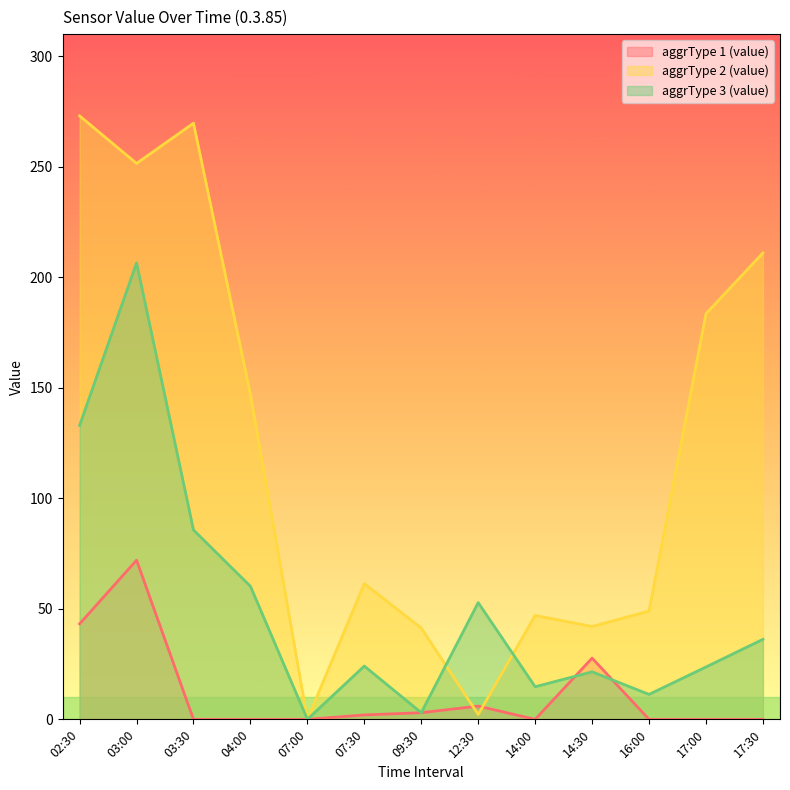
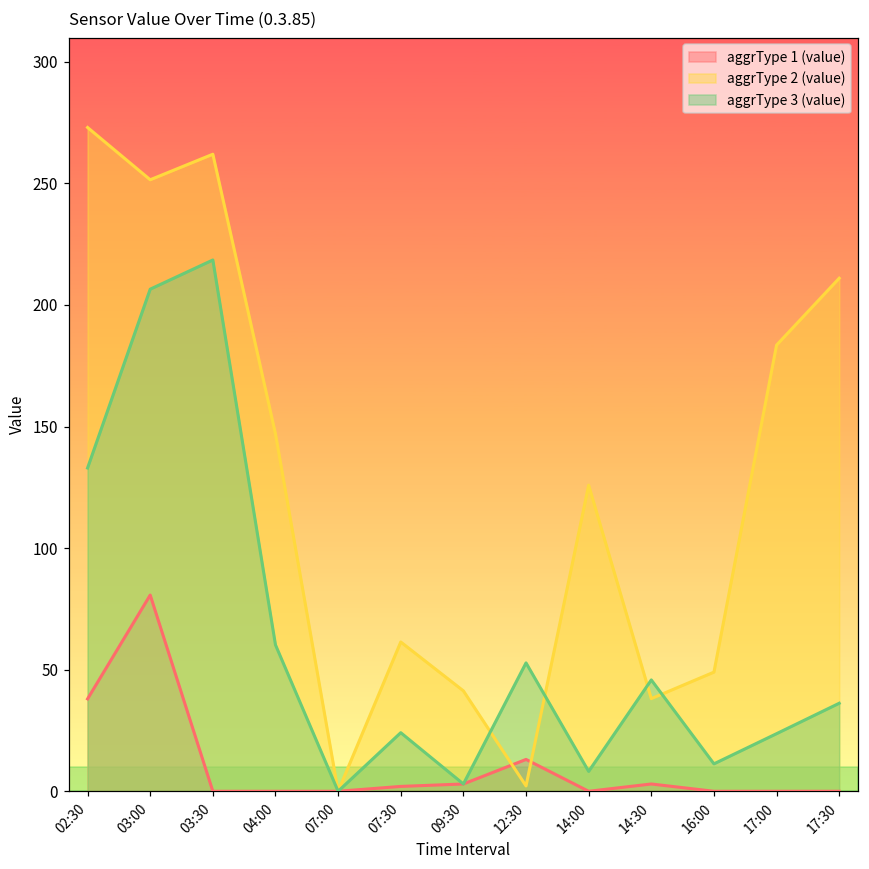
aggrType 1 (value), 02:30: 43 -> 38
aggrType 1 (value), 03:00: 72 -> 81
aggrType 2 (value), 03:30: 270 -> 262
aggrType 3 (value), 03:30: 86 -> 219
aggrType 1 (value), 12:30: 6 -> 13
aggrType 2 (value), 14:00: 47 -> 126
aggrType 3 (value), 14:00: 15 -> 8
aggrType 1 (value), 14:30: 28 -> 3
aggrType 2 (value), 14:30: 42 -> 38
aggrType 3 (value), 14:30: 22 -> 46
